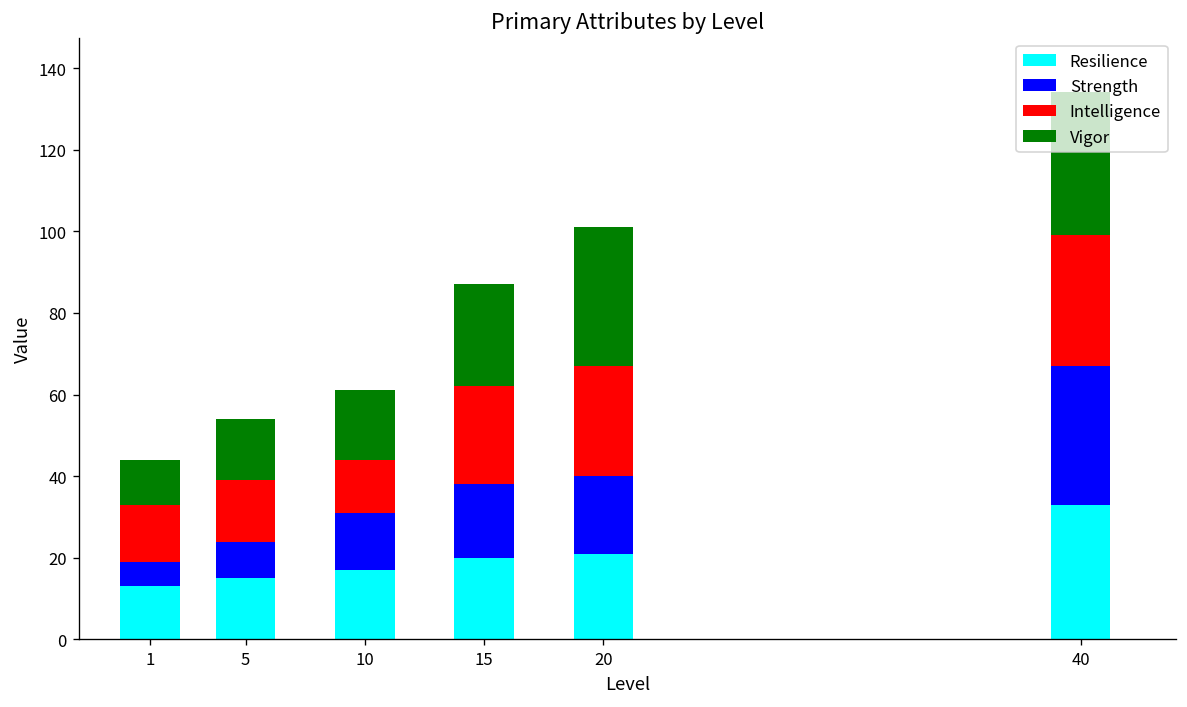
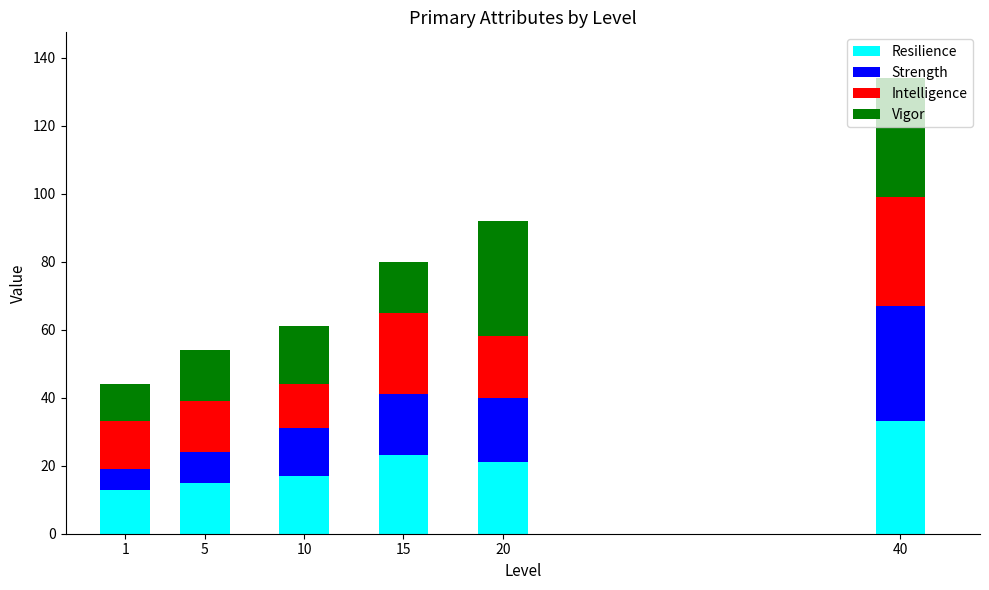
Resilience, 15: 20 -> 23
Vigor, 15: 25 -> 15
Intelligence, 20: 27 -> 18
